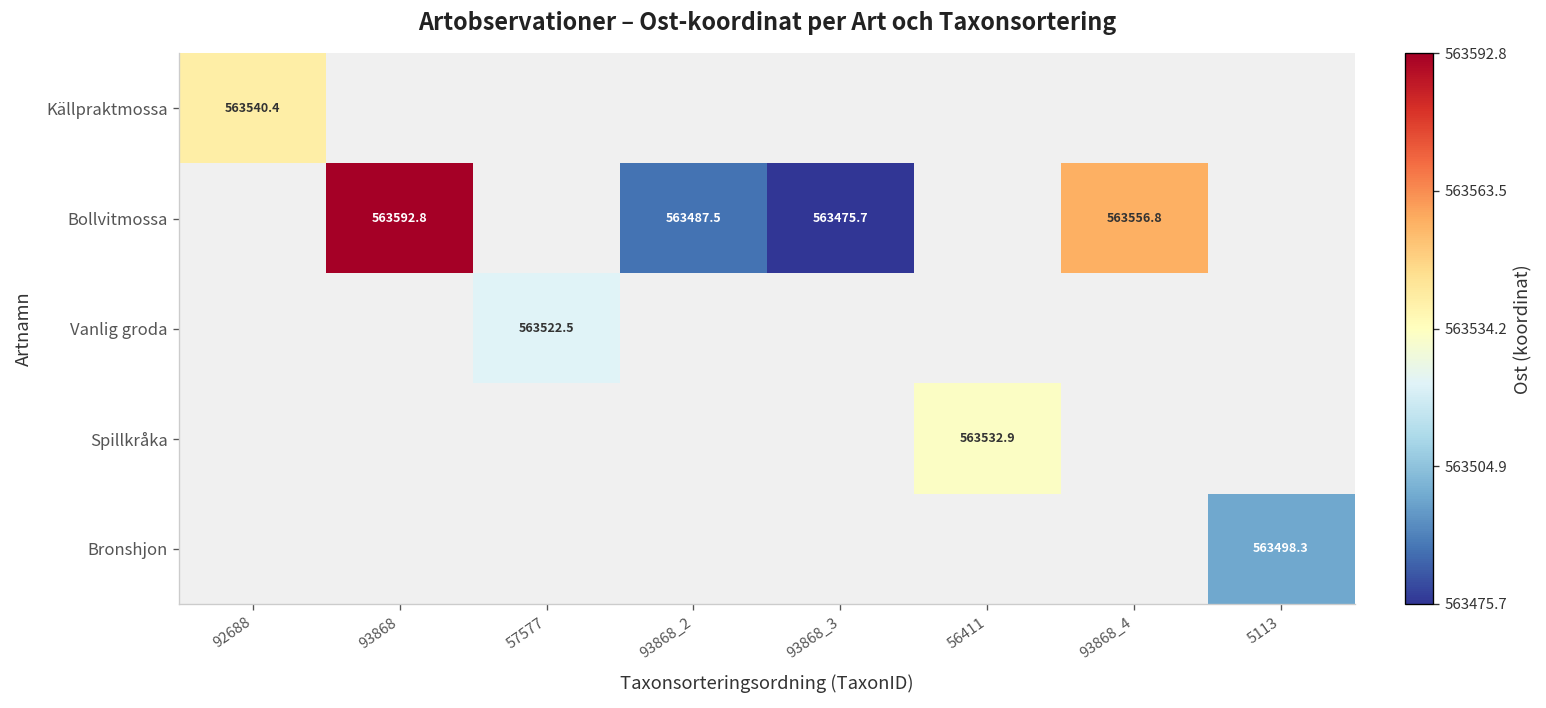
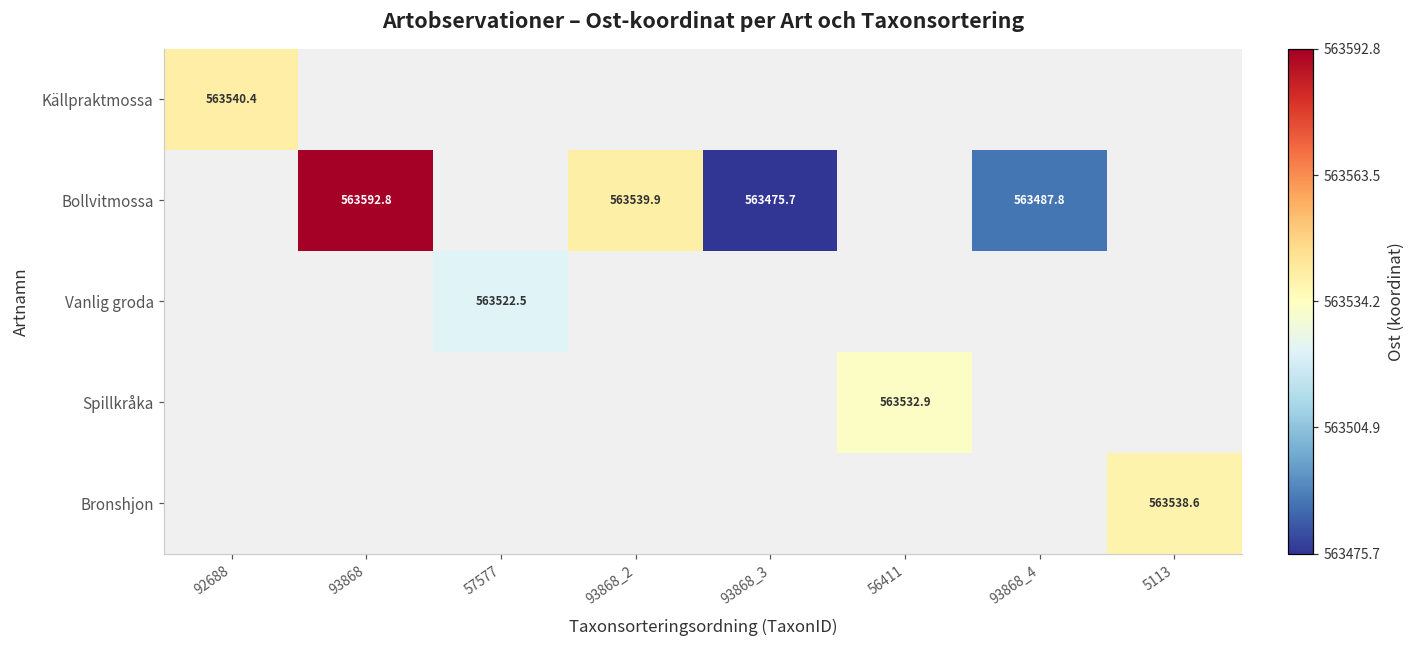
Bollvitmossa, 93868_2: 563487.5 -> 563539.9
Bollvitmossa, 93868_4: 563556.8 -> 563487.8
Bronshjon, 5113: 563498.3 -> 563538.6
